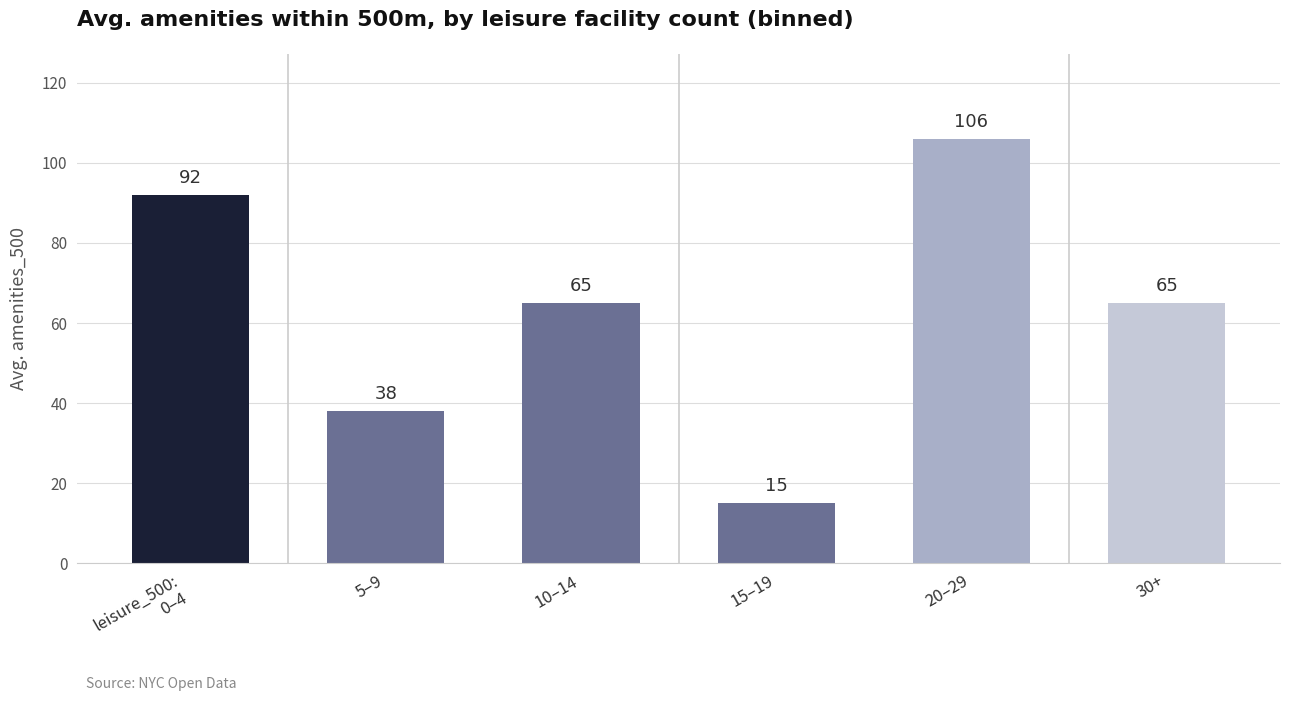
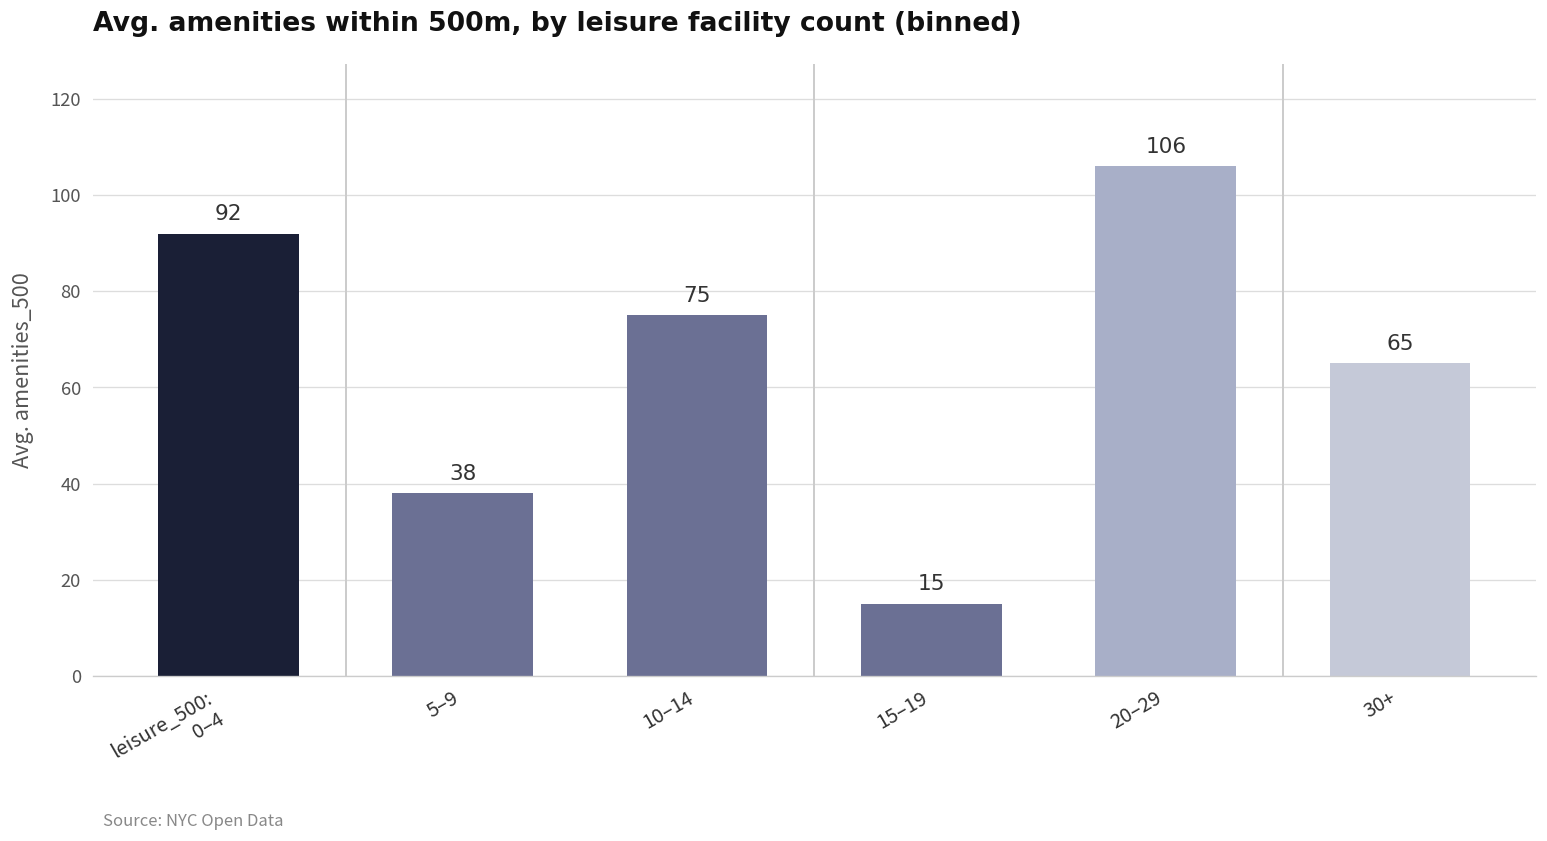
10–14: 65 -> 75
